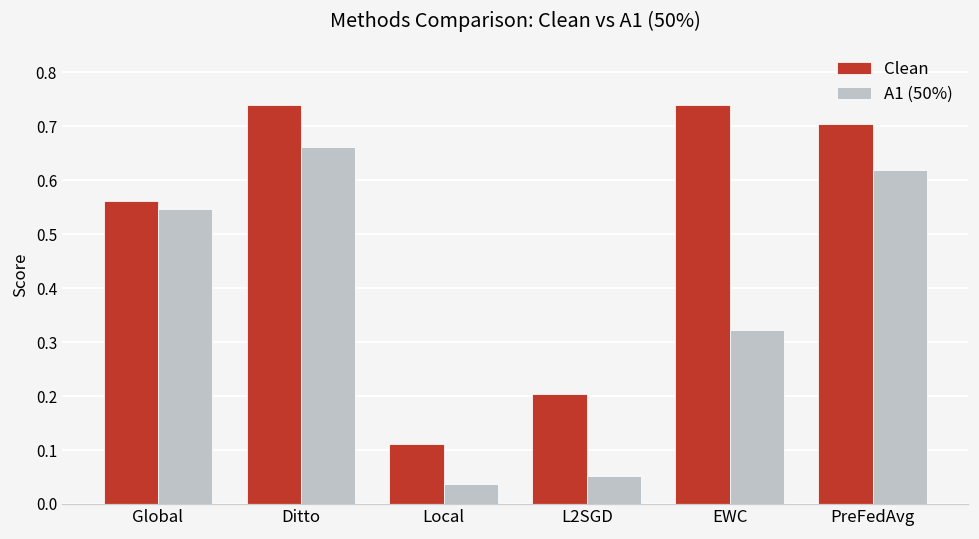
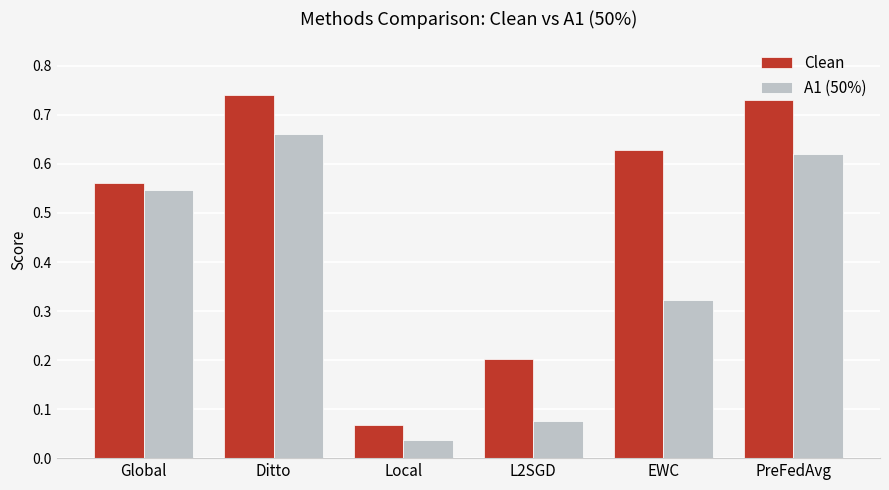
Clean, Local: 0.11 -> 0.07
A1 (50%), L2SGD: 0.05 -> 0.07
Clean, EWC: 0.74 -> 0.63
Clean, PreFedAvg: 0.70 -> 0.73
